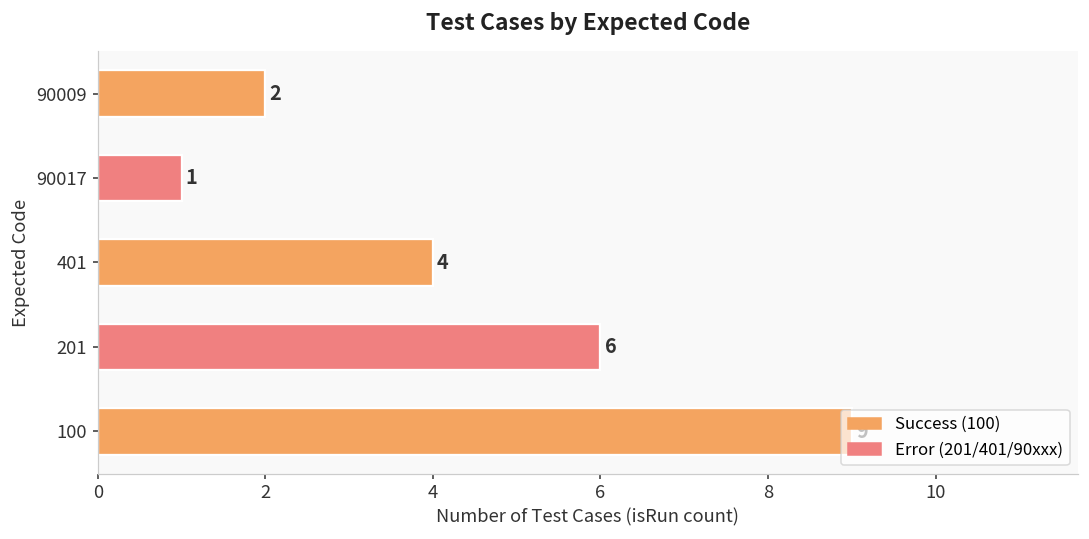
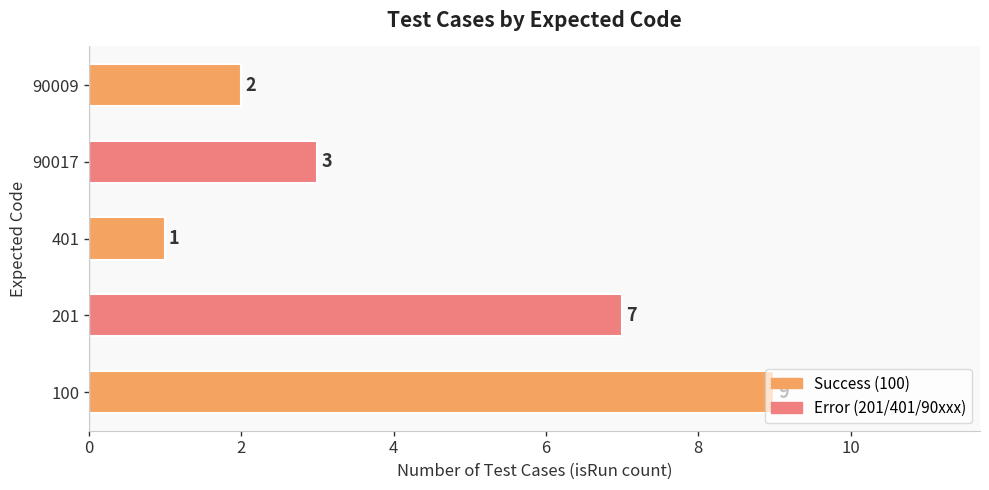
90017: 1 -> 3
401: 4 -> 1
201: 6 -> 7
